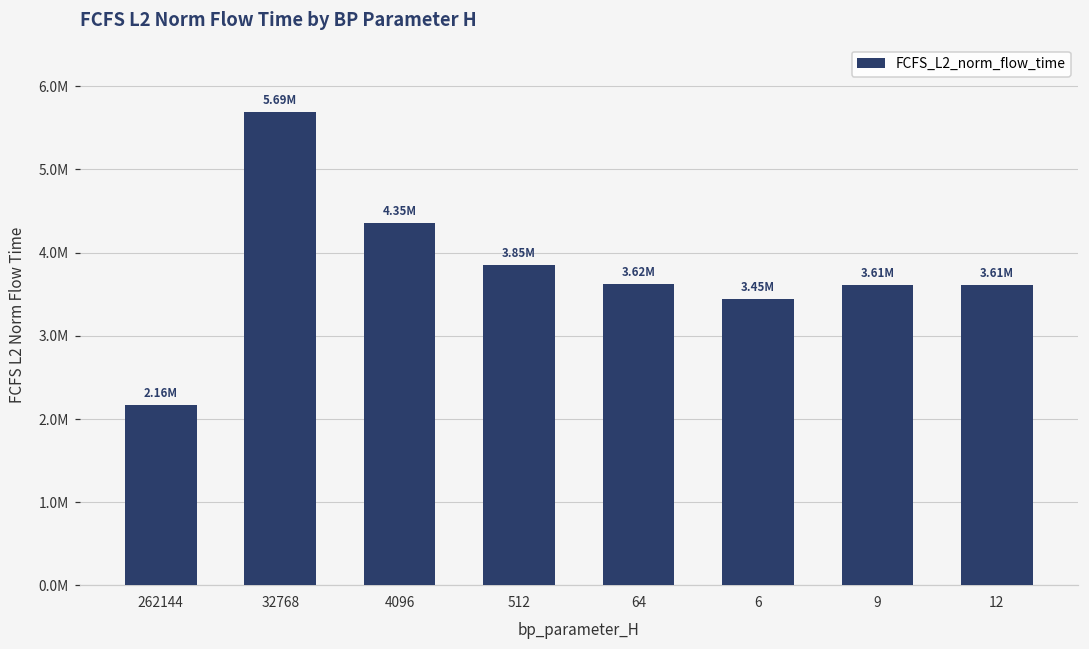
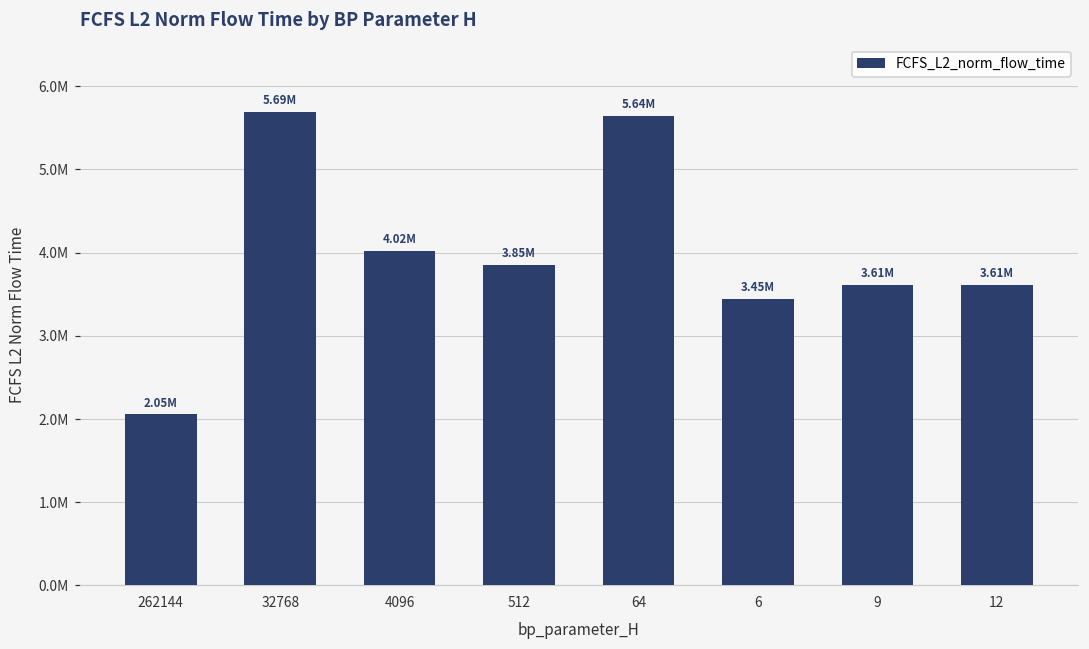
262144: 2.16M -> 2.05M
4096: 4.35M -> 4.02M
64: 3.62M -> 5.64M
